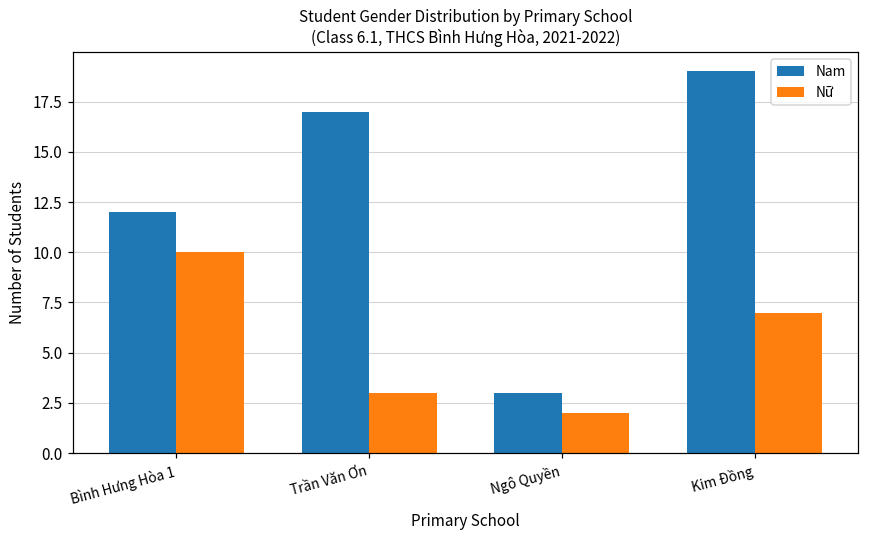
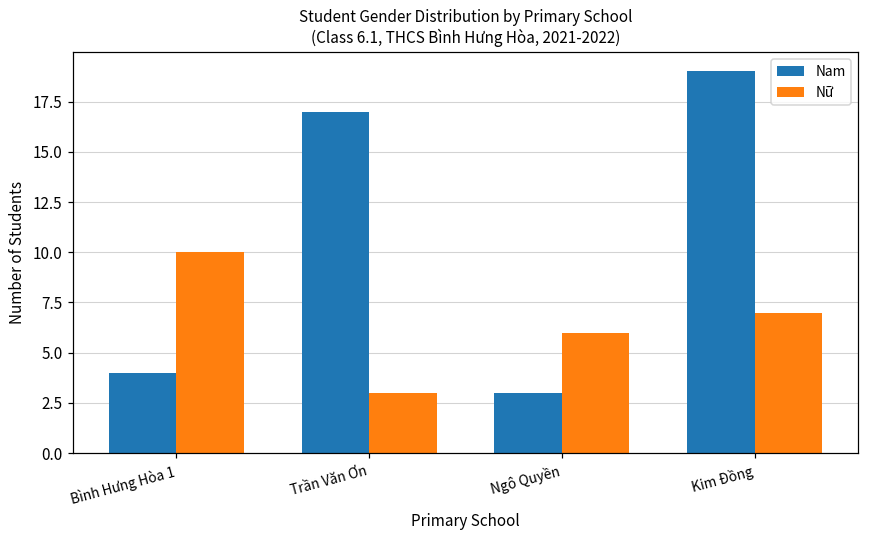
Nam, Bình Hưng Hòa 1: 12 -> 4
Nữ, Ngô Quyền: 2 -> 6
